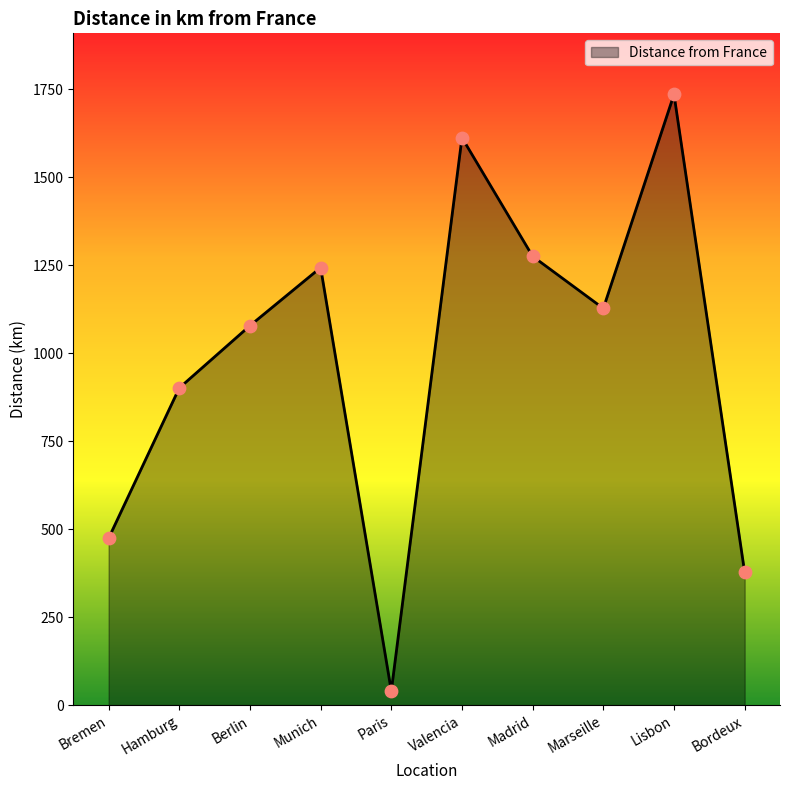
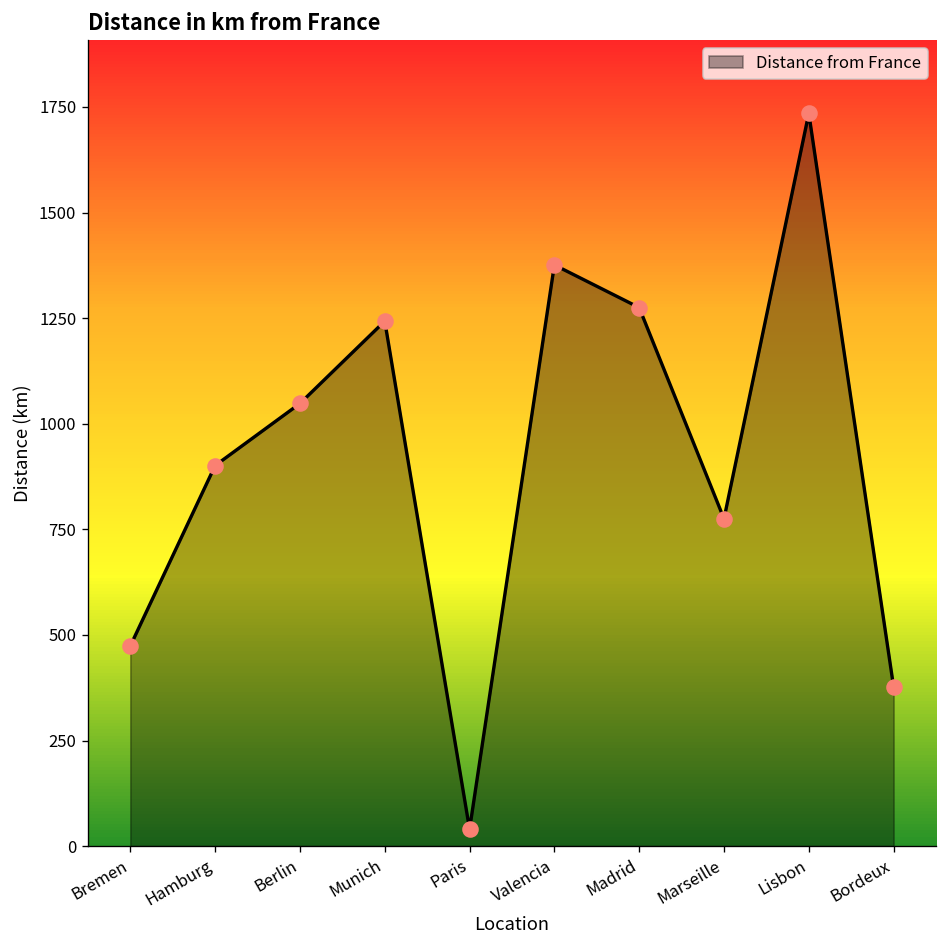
Berlin: 1080 -> 1050
Valencia: 1610 -> 1380
Marseille: 1130 -> 780
